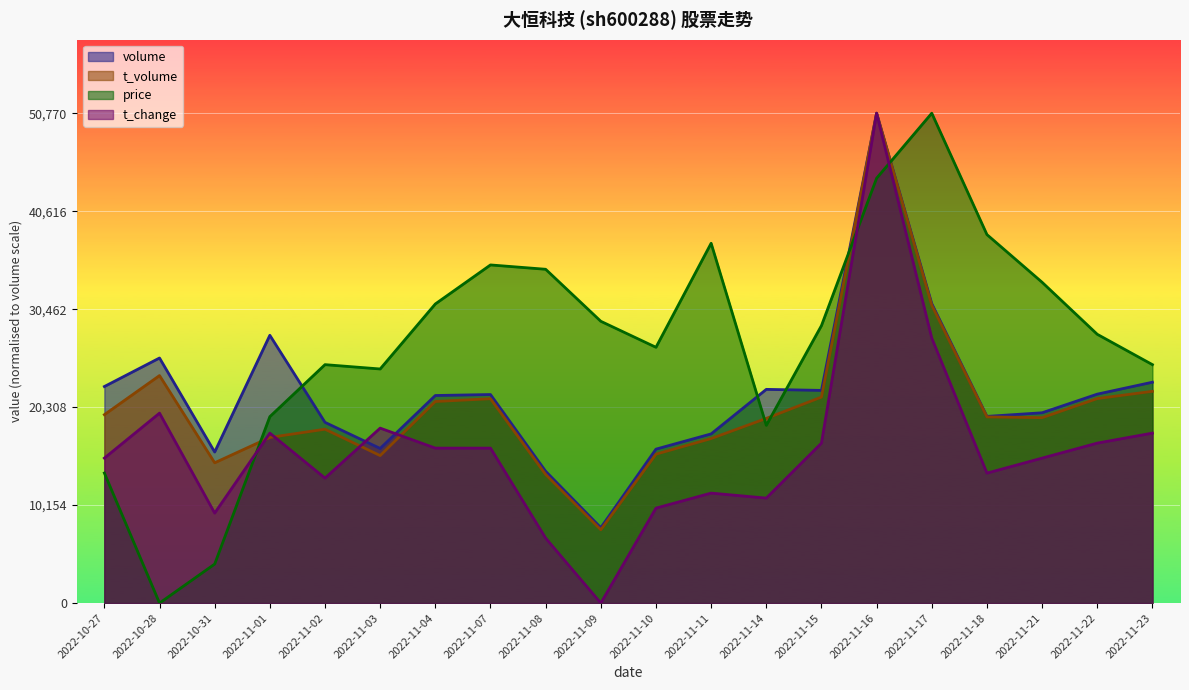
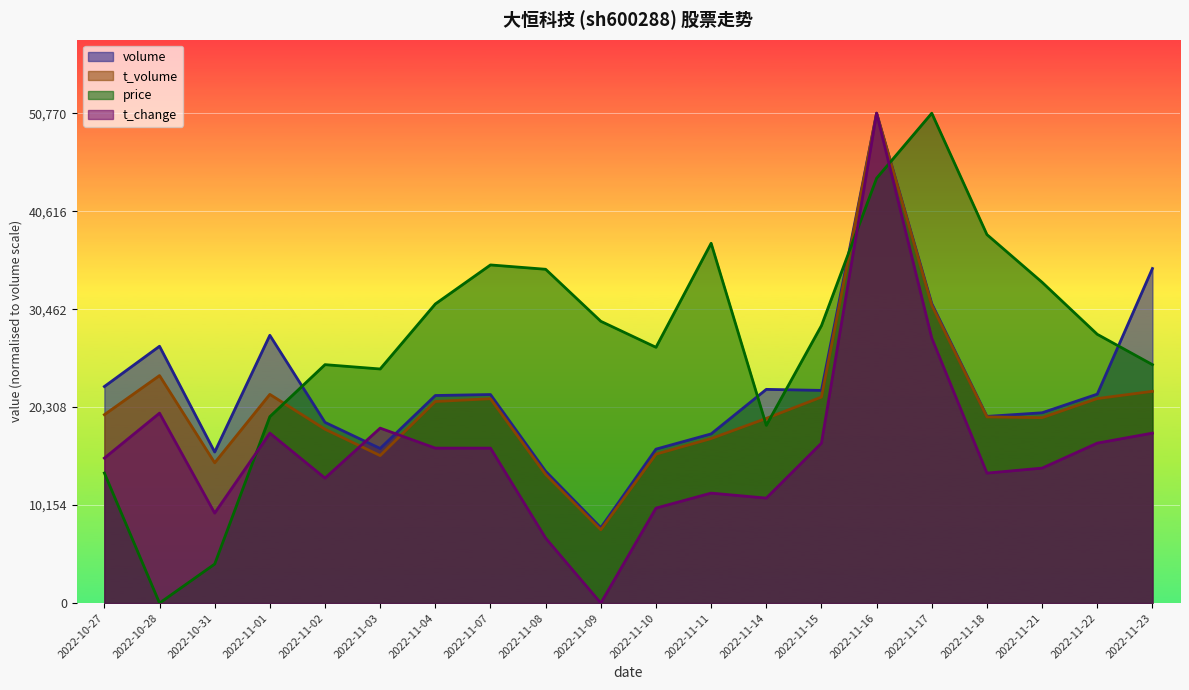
volume, 2022-10-28: 25,000 -> 27,000
t_volume, 2022-11-01: 17,000 -> 22,000
t_change, 2022-11-21: 15,000 -> 14,000
volume, 2022-11-23: 23,000 -> 35,000
